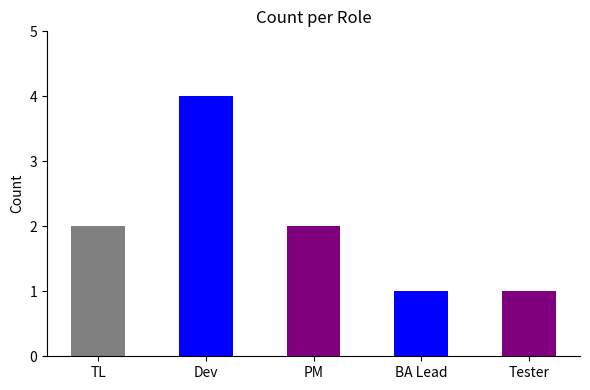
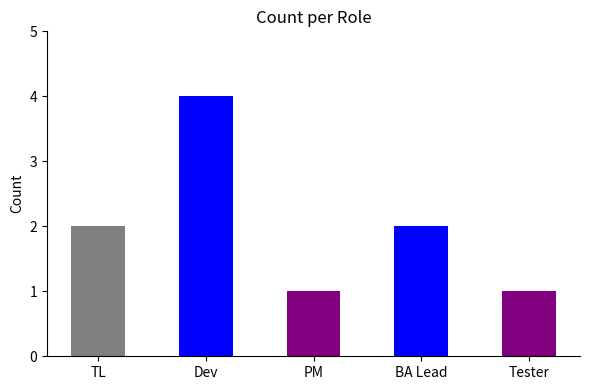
PM: 2 -> 1
BA Lead: 1 -> 2
